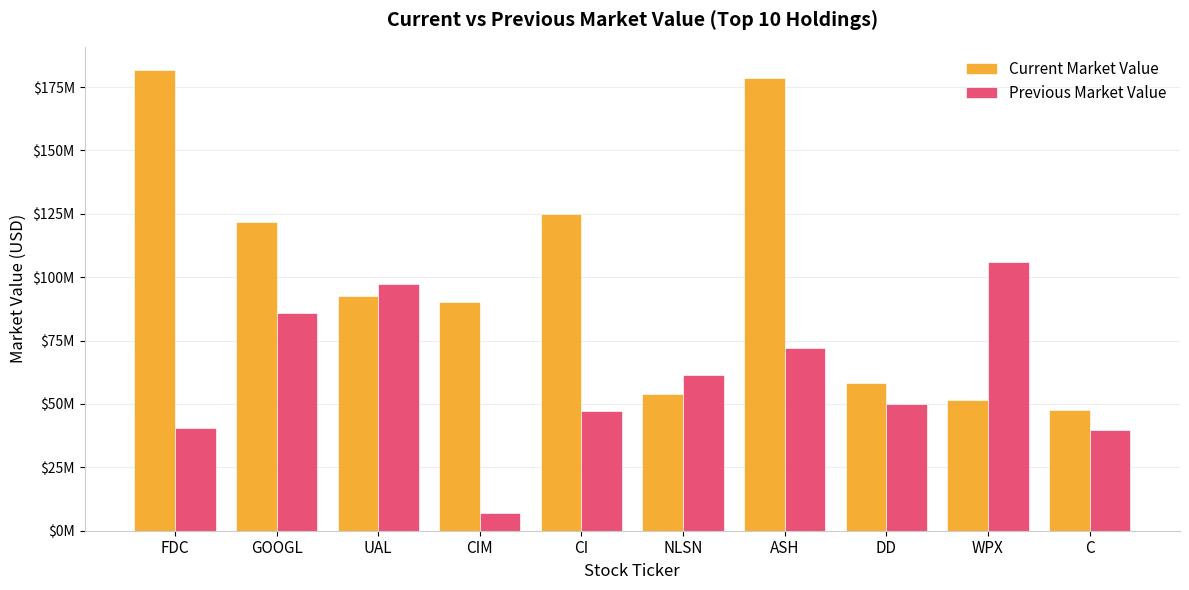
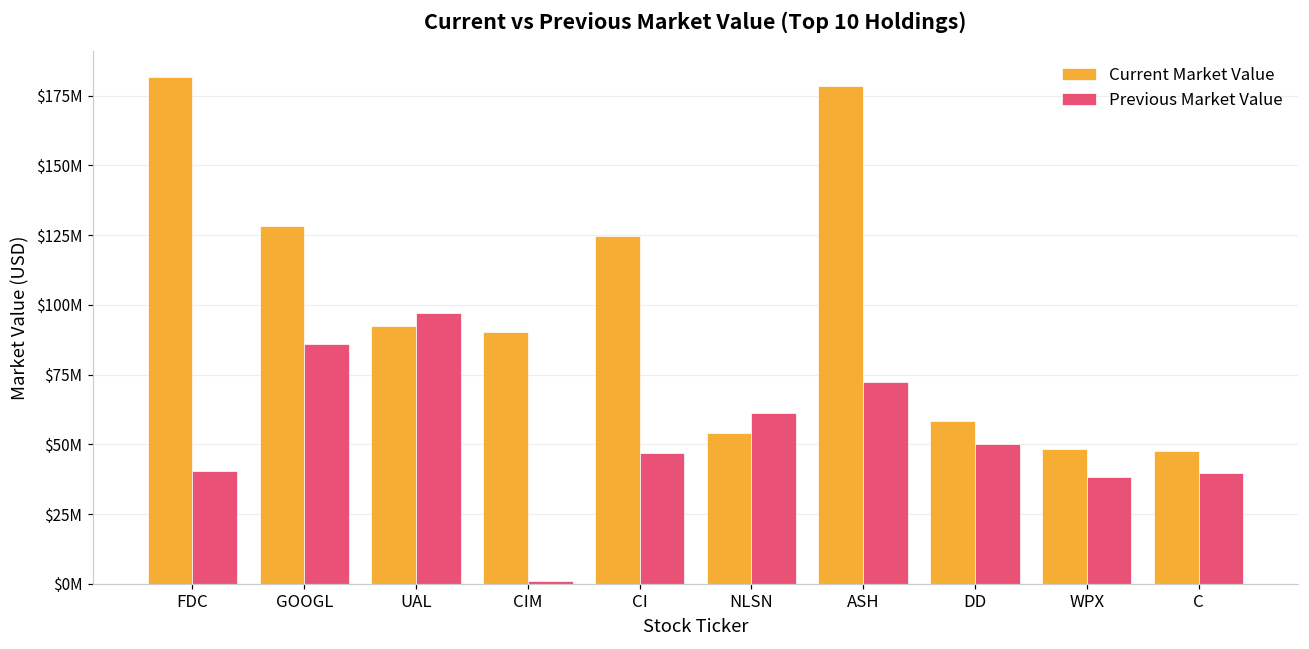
Current Market Value, GOOGL: $122000000 -> $128000000
Previous Market Value, CIM: $7000000 -> $1000000
Current Market Value, WPX: $52000000 -> $48000000
Previous Market Value, WPX: $106000000 -> $38000000
